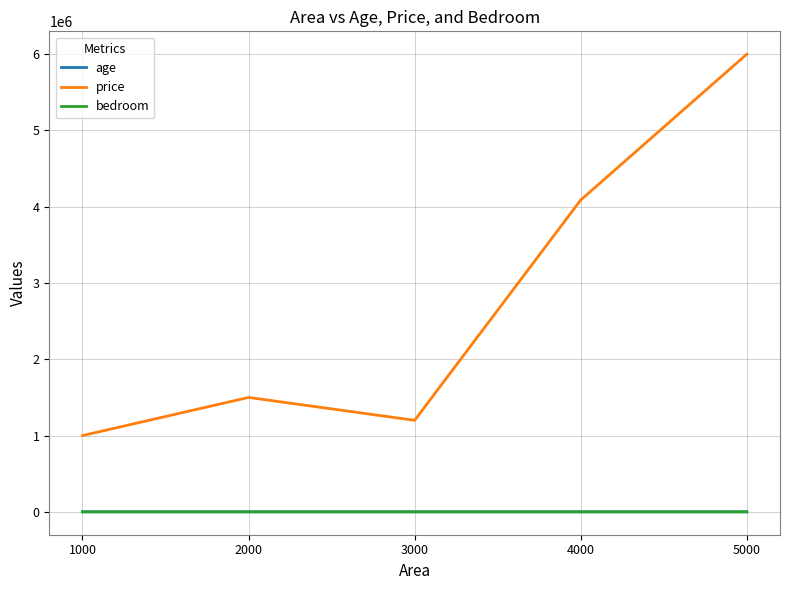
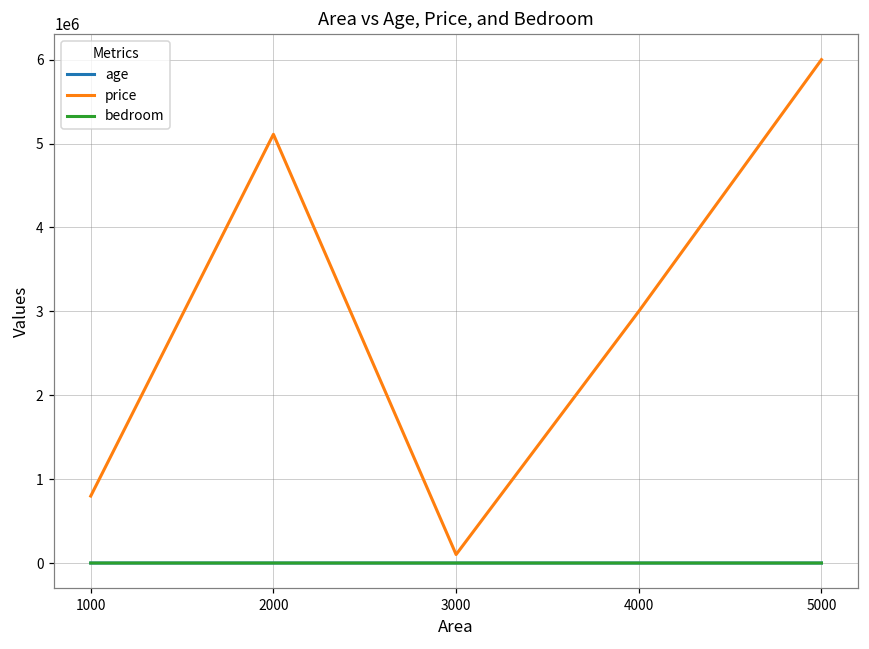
price, 1000: 1000000 -> 800000
price, 2000: 1500000 -> 5100000
price, 3000: 1200000 -> 100000
price, 4000: 4100000 -> 3000000
